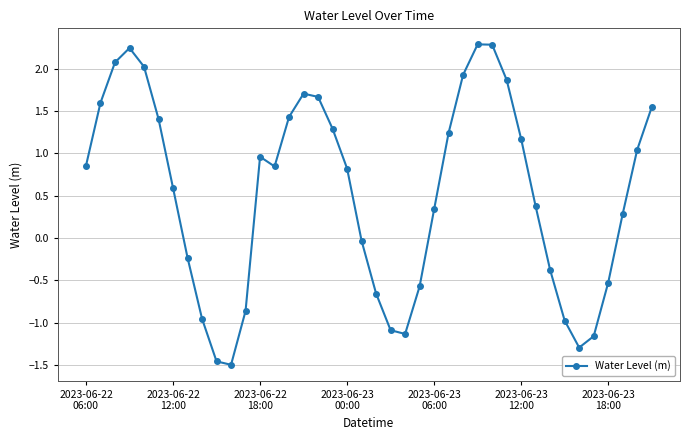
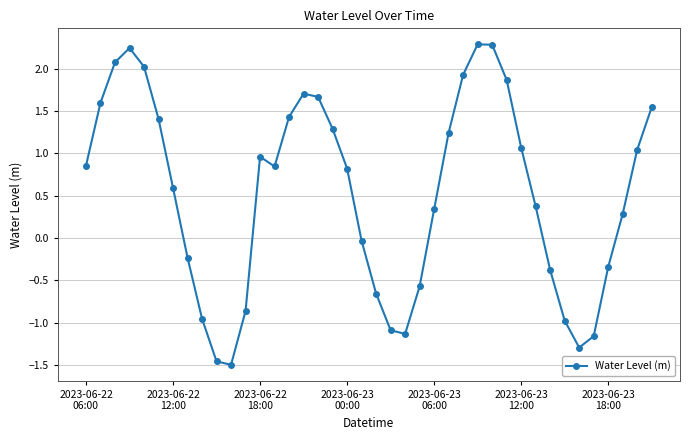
2023-06-23 12:00: 1.2 -> 1.1
2023-06-23 18:00: -0.5 -> -0.3
